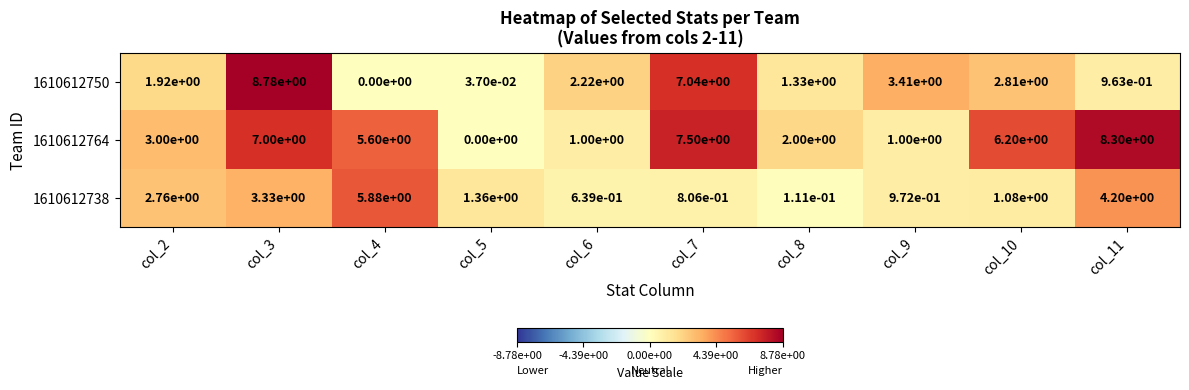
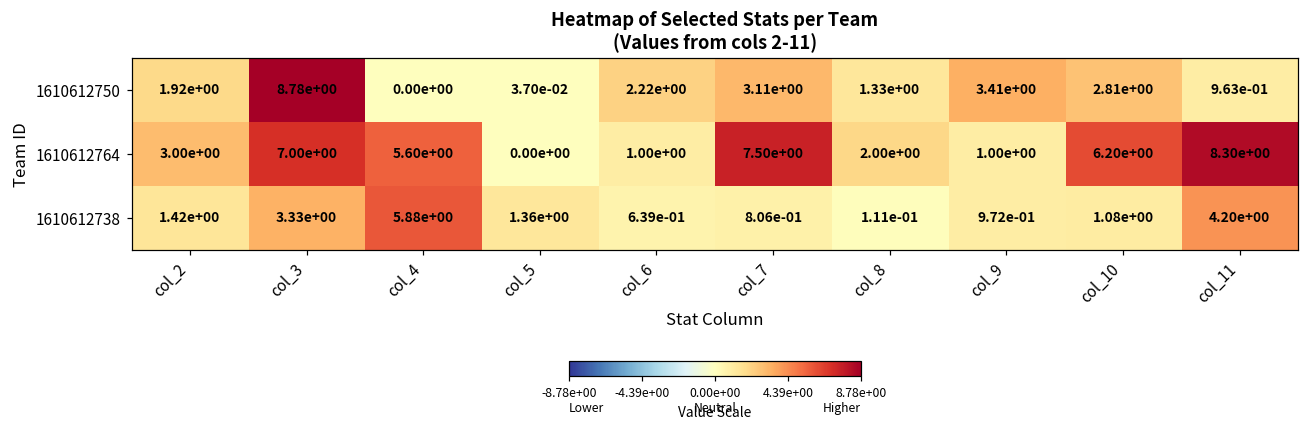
1610612750, col_7: 7.04e+00 -> 3.11e+00
1610612738, col_2: 2.76e+00 -> 1.42e+00
